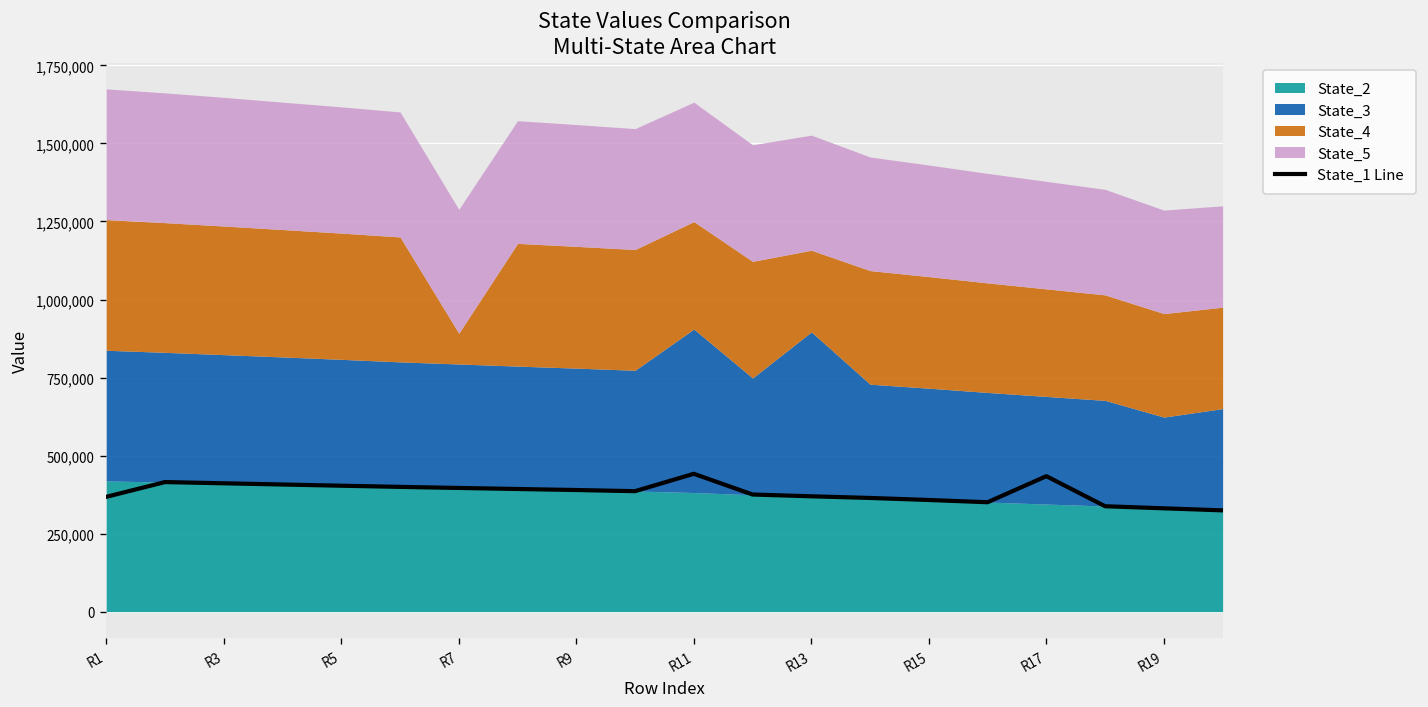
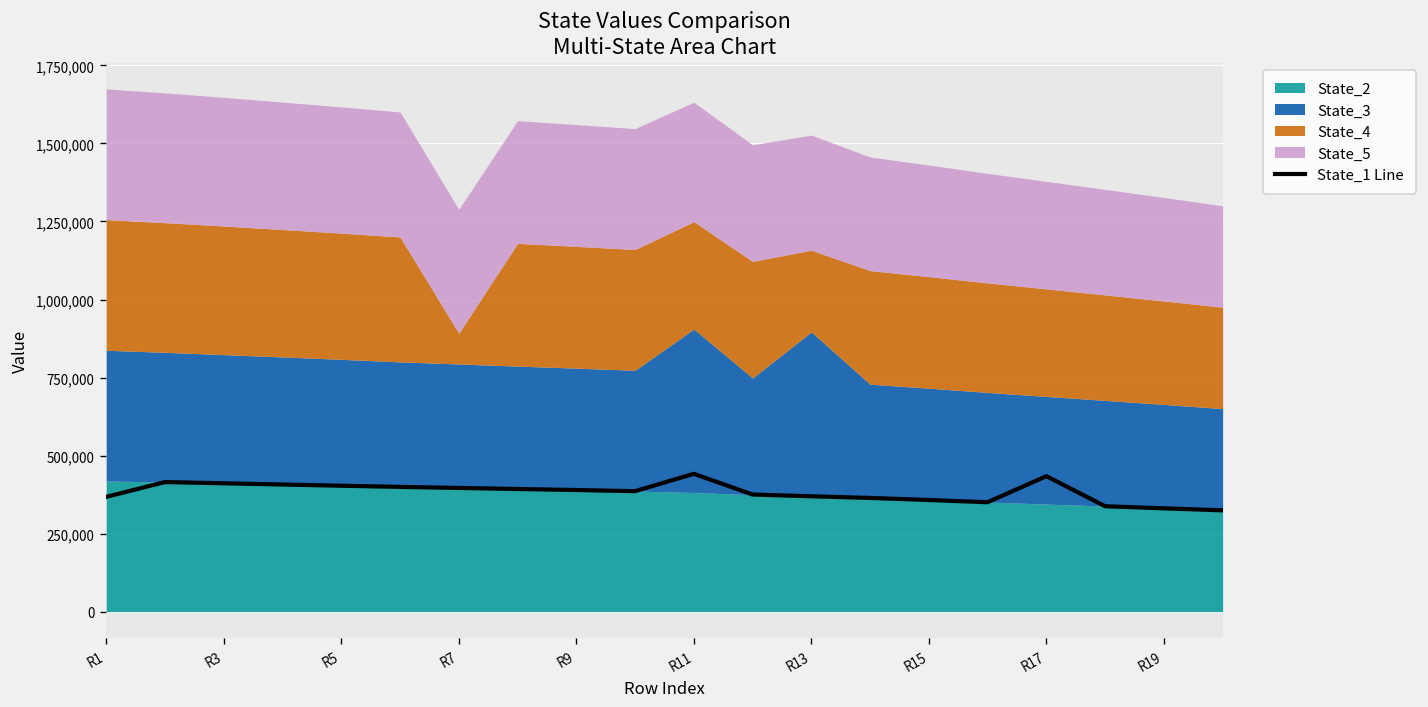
State_3, R19: 290,000 -> 330,000
